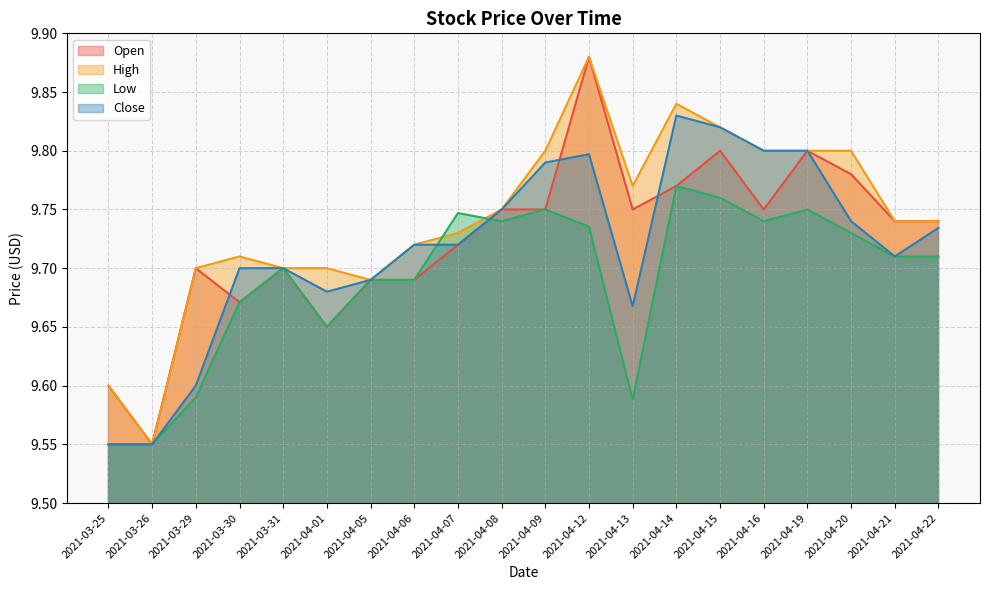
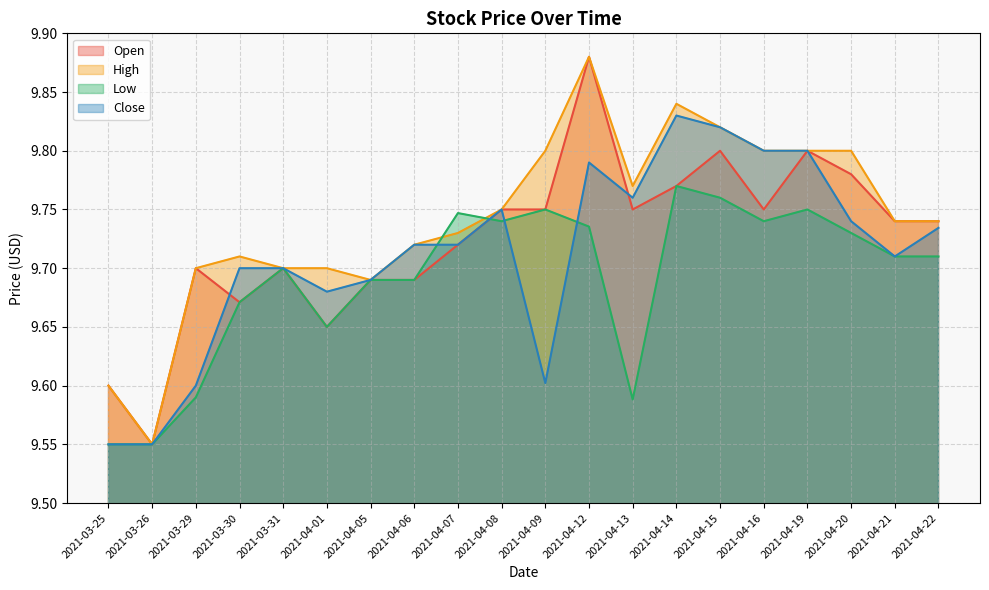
Close, 2021-04-09: 9.790 -> 9.602
Close, 2021-04-12: 9.797 -> 9.790
Close, 2021-04-13: 9.668 -> 9.760
